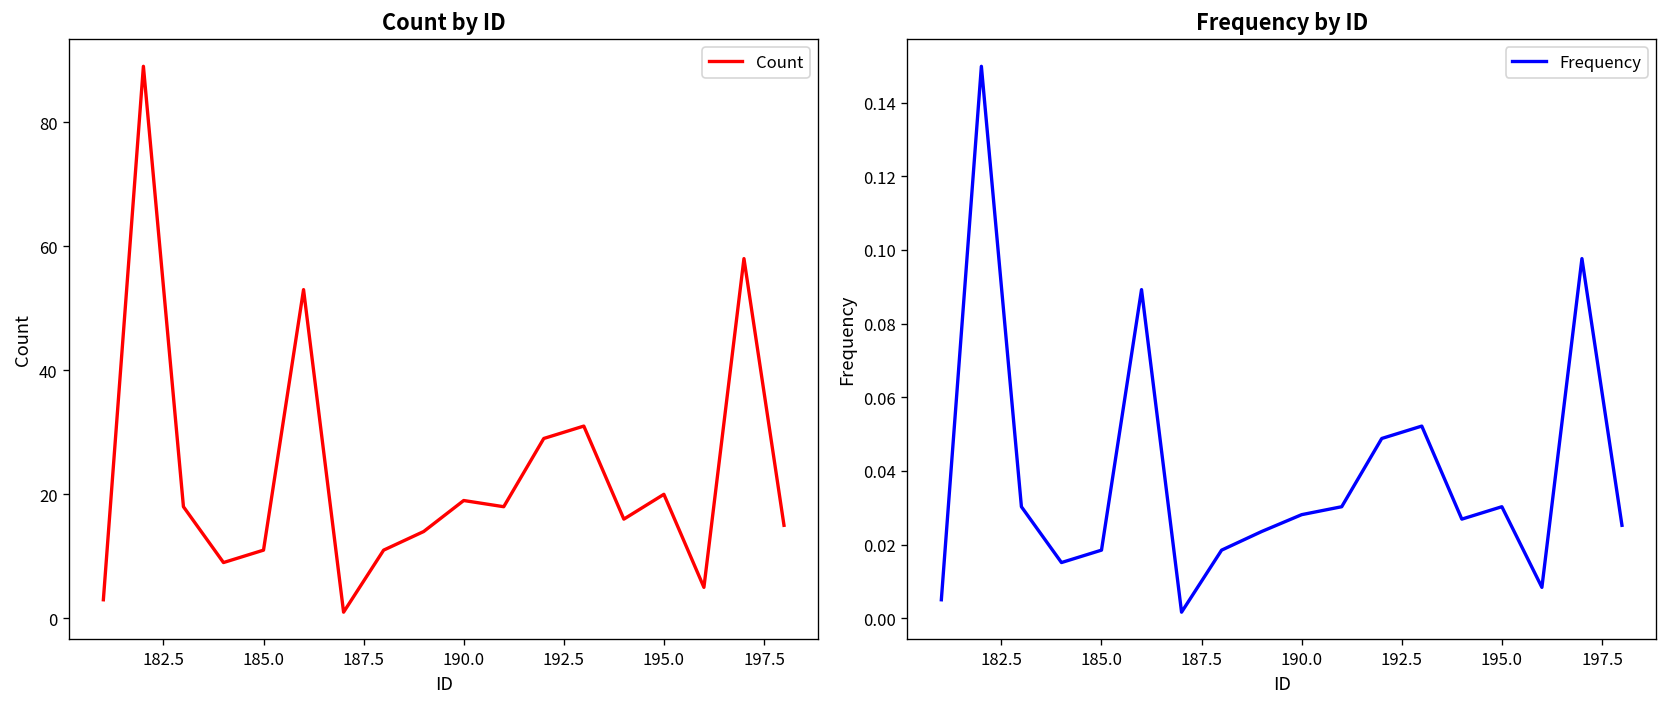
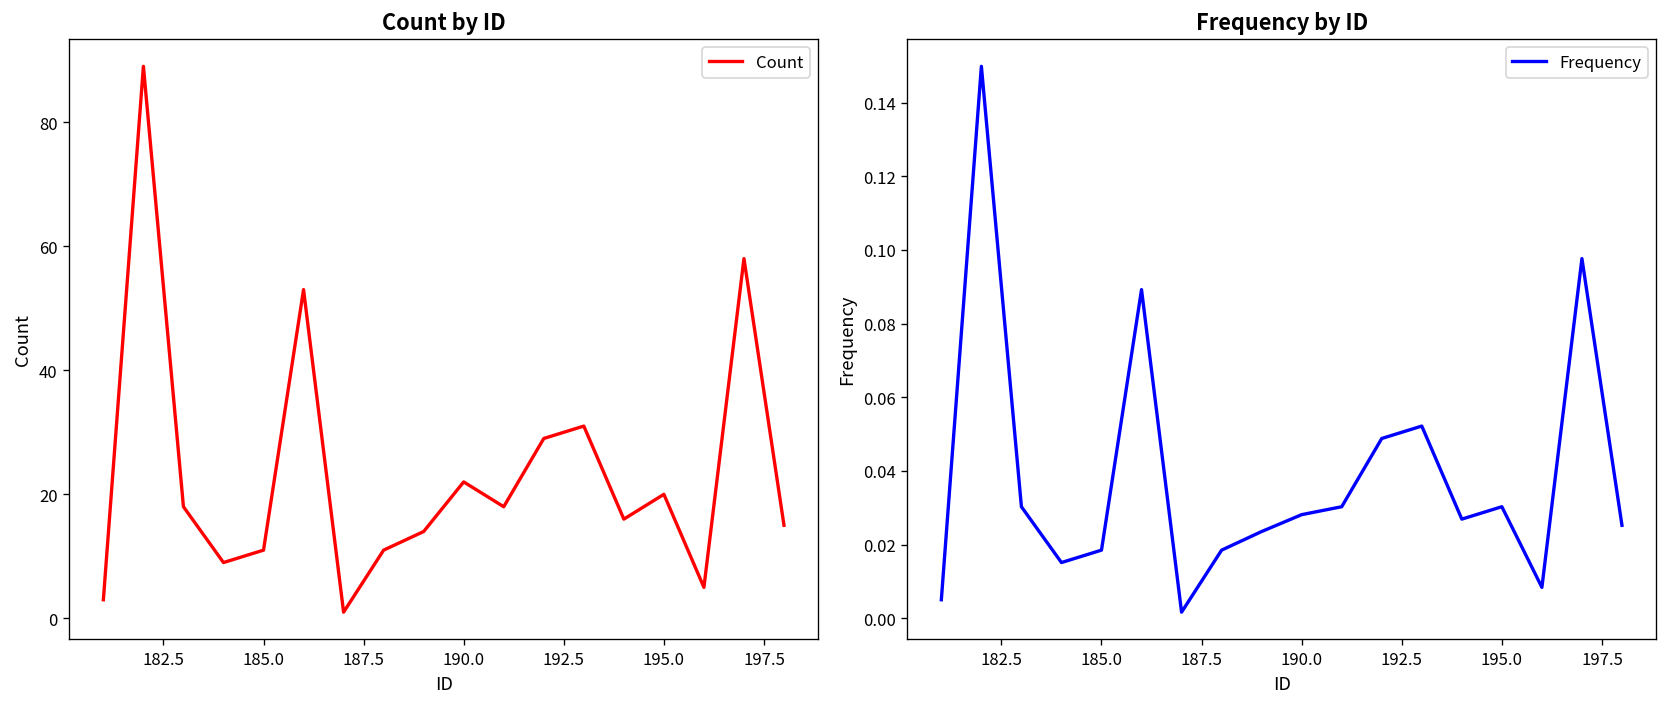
Count by ID, 190.0: 19 -> 22
